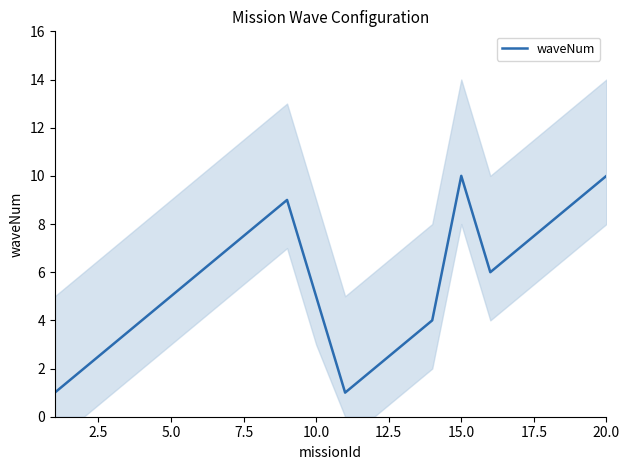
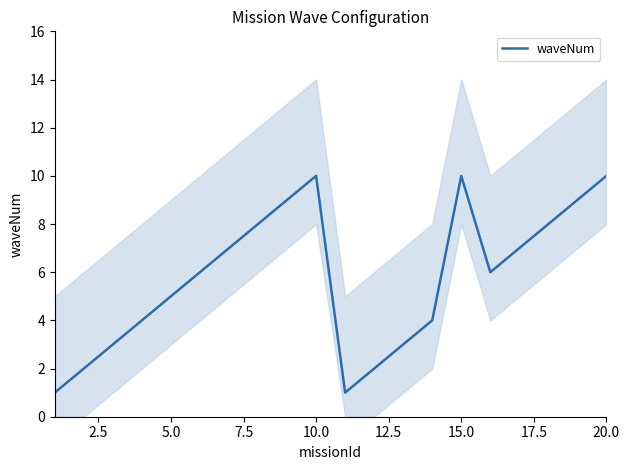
waveNum, 10.0: 5 -> 10
